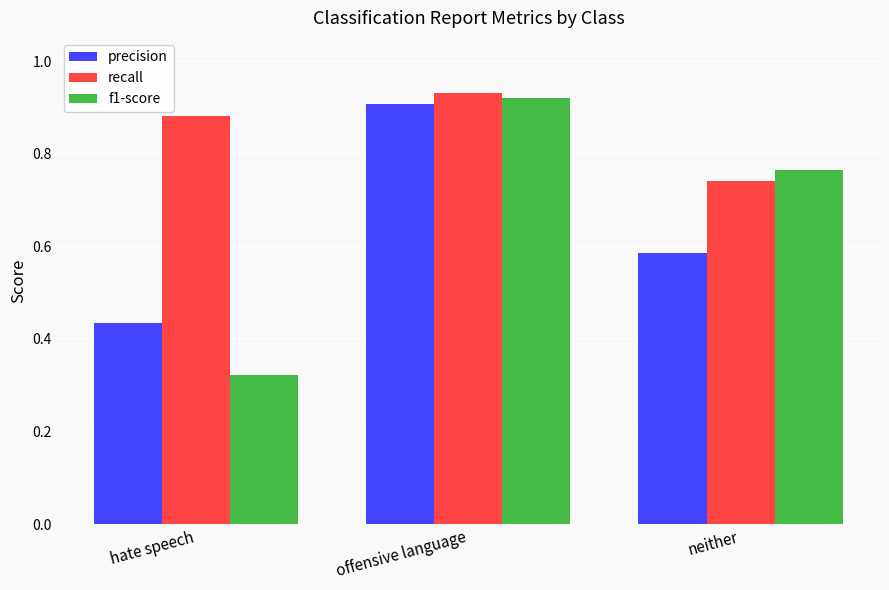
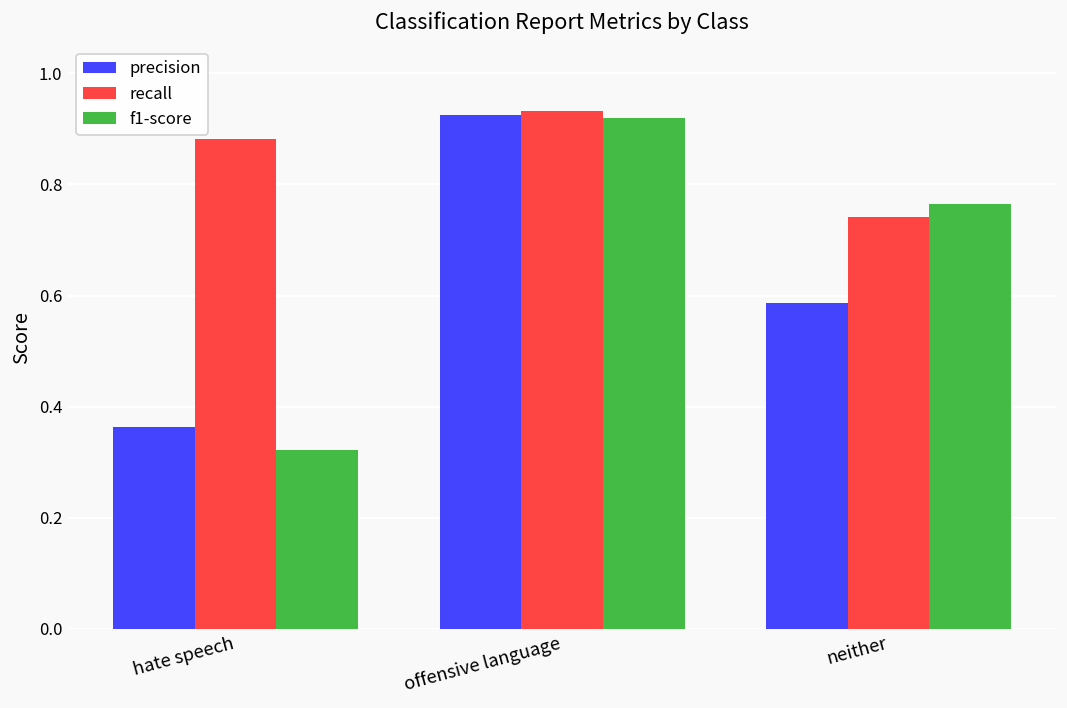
precision, hate speech: 0.44 -> 0.36
precision, offensive language: 0.91 -> 0.93
